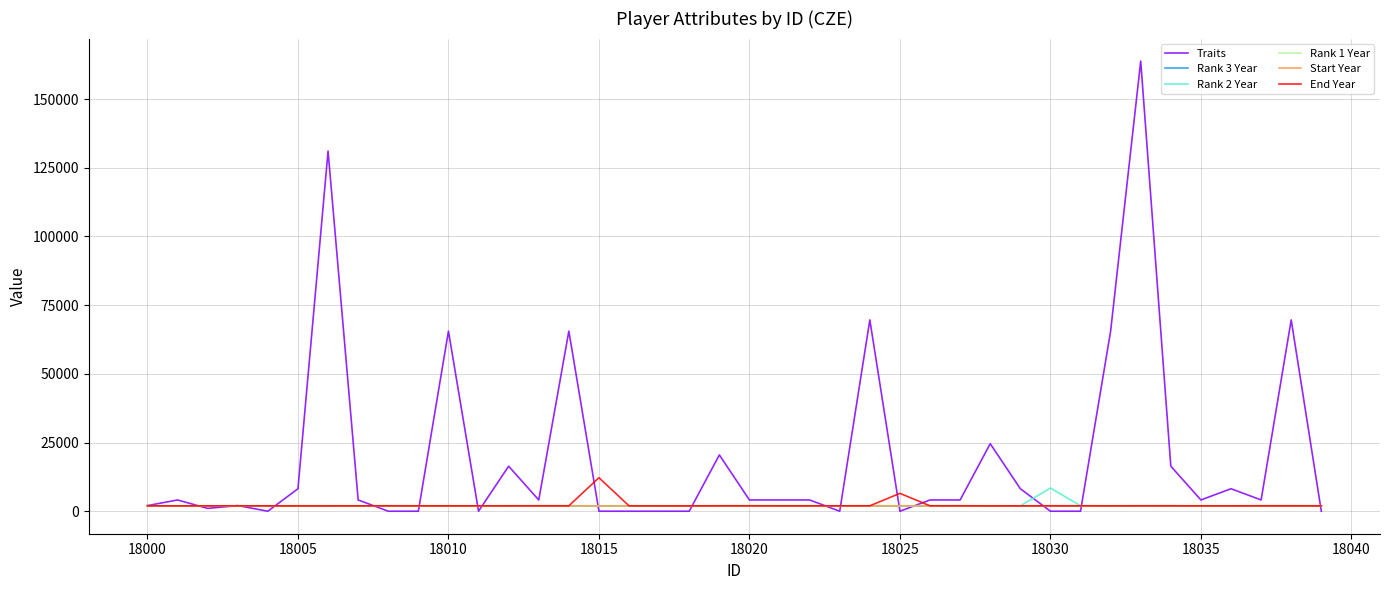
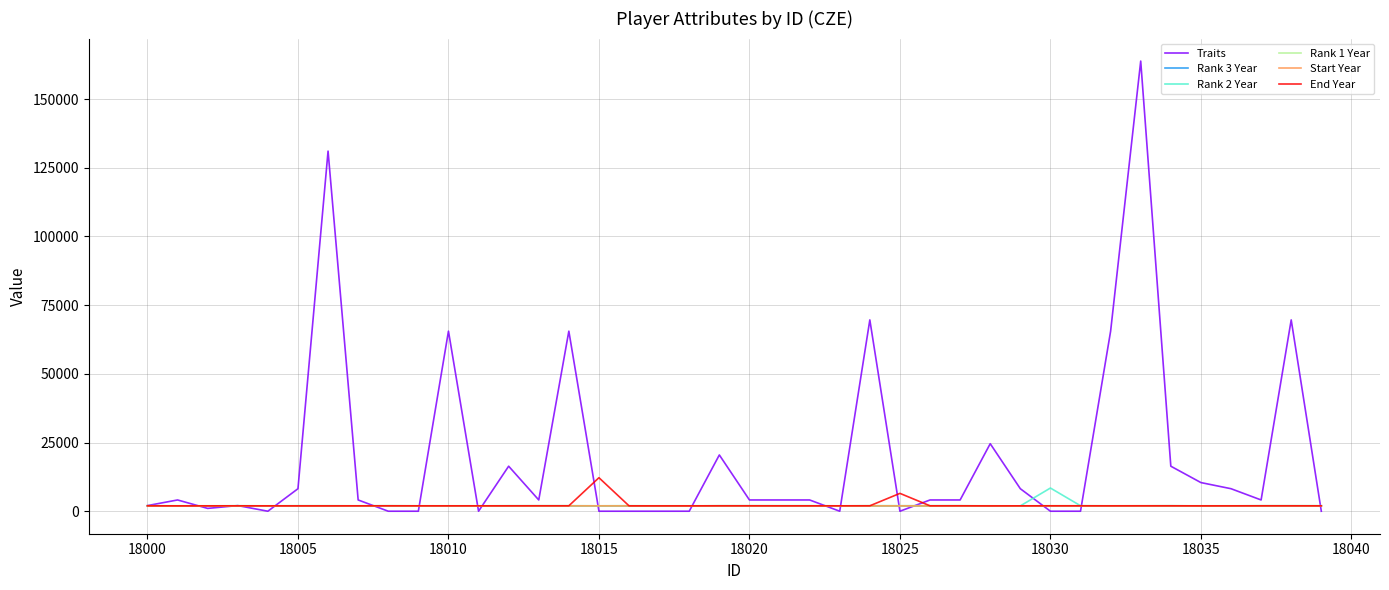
Traits, 18035: 4000 -> 10000
